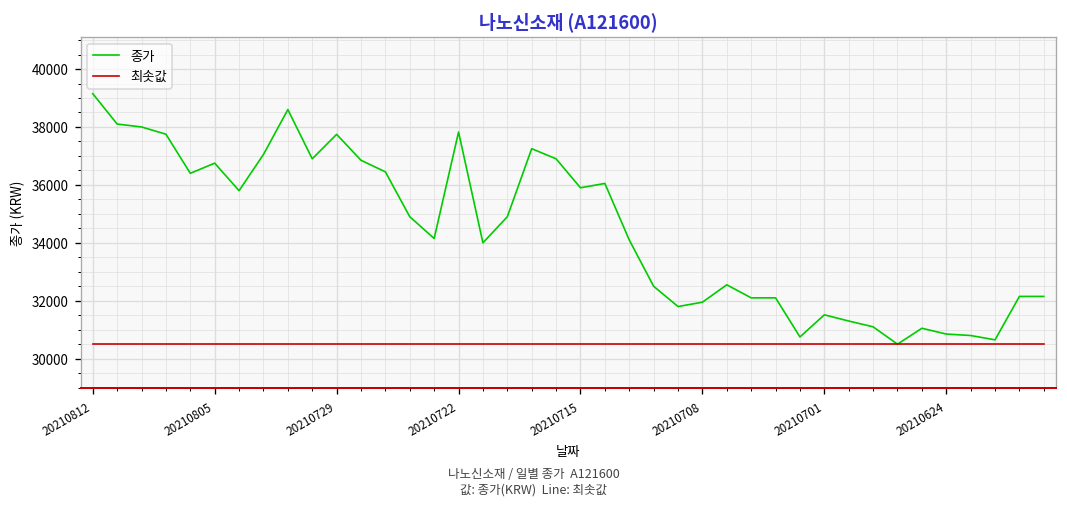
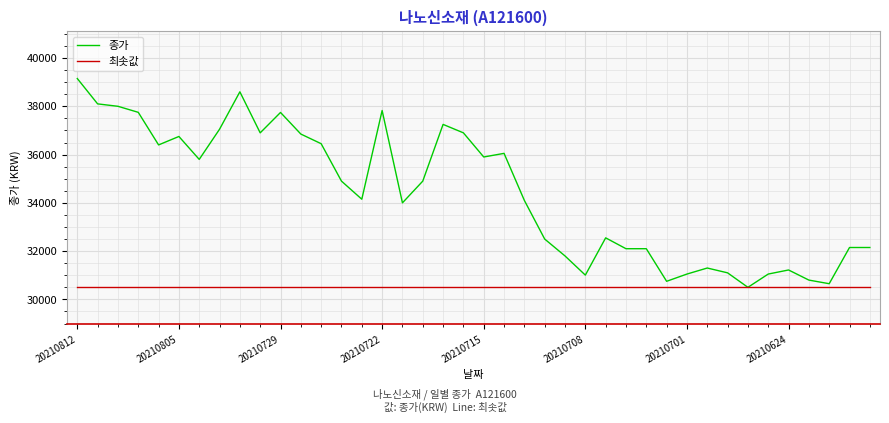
종가, 20210708: 32000 -> 31000
종가, 20210701: 31500 -> 31100
종가, 20210624: 30900 -> 31200
